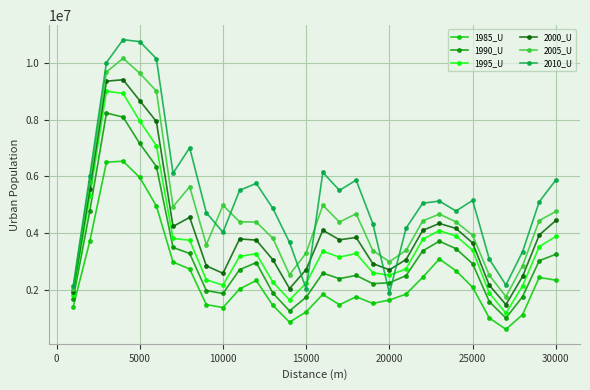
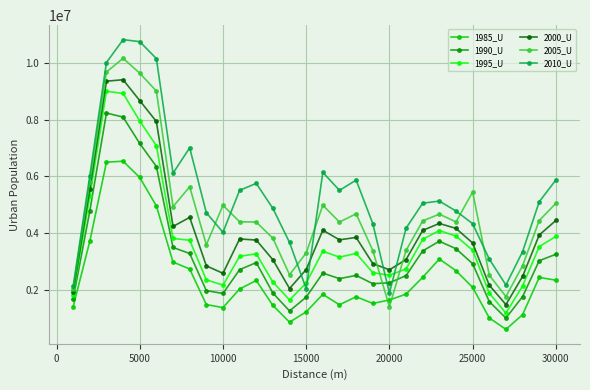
2005_U, 20000: 3000000 -> 1400000
2005_U, 25000: 3900000 -> 5500000
2010_U, 25000: 5200000 -> 4300000
2005_U, 30000: 4800000 -> 5100000
